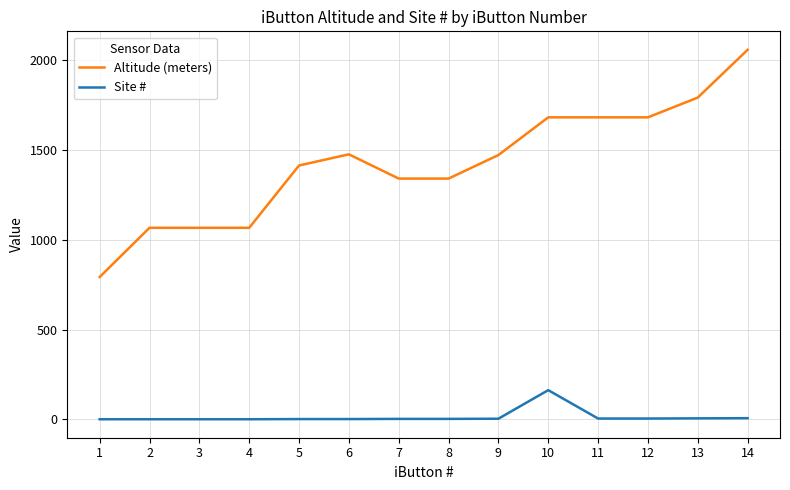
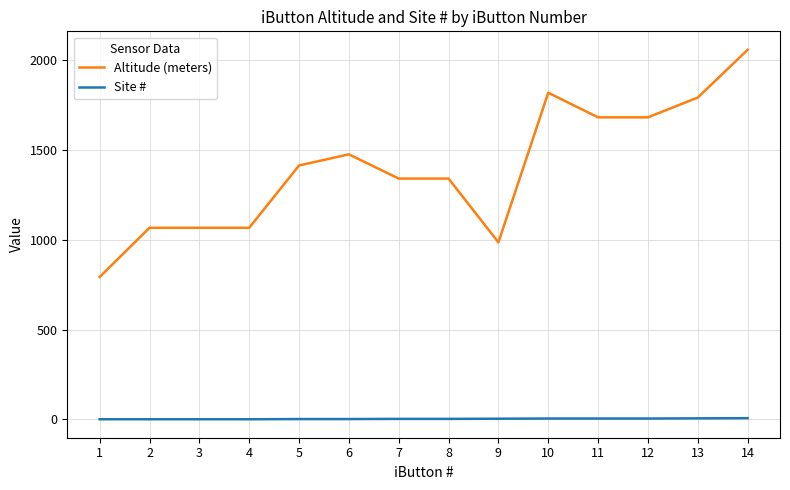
Altitude (meters), 9: 1470 -> 990
Altitude (meters), 10: 1680 -> 1820
Site #, 10: 160 -> 10
